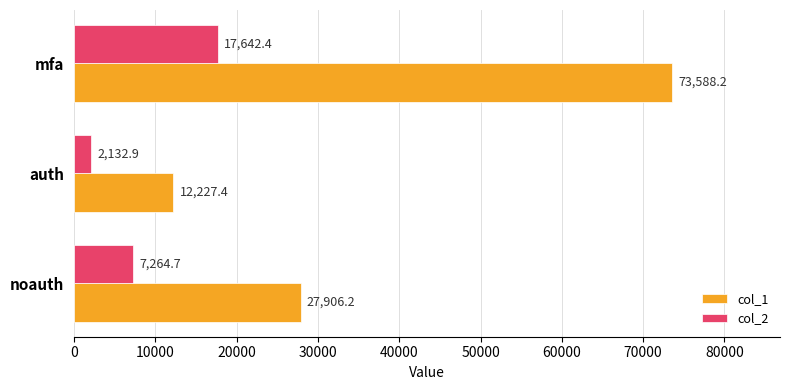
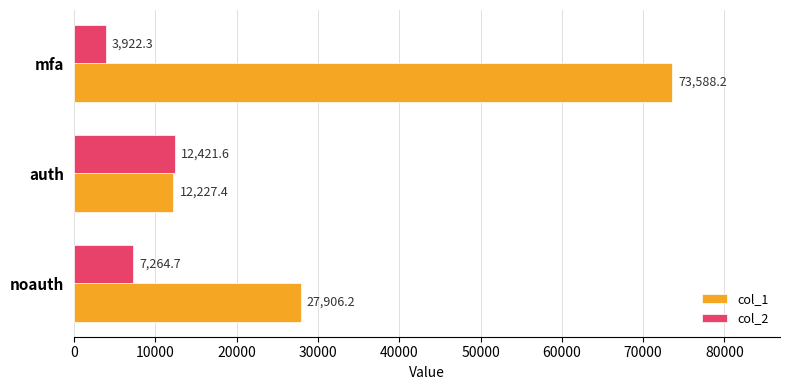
col_2, mfa: 17,642.4 -> 3,922.3
col_2, auth: 2,132.9 -> 12,421.6
